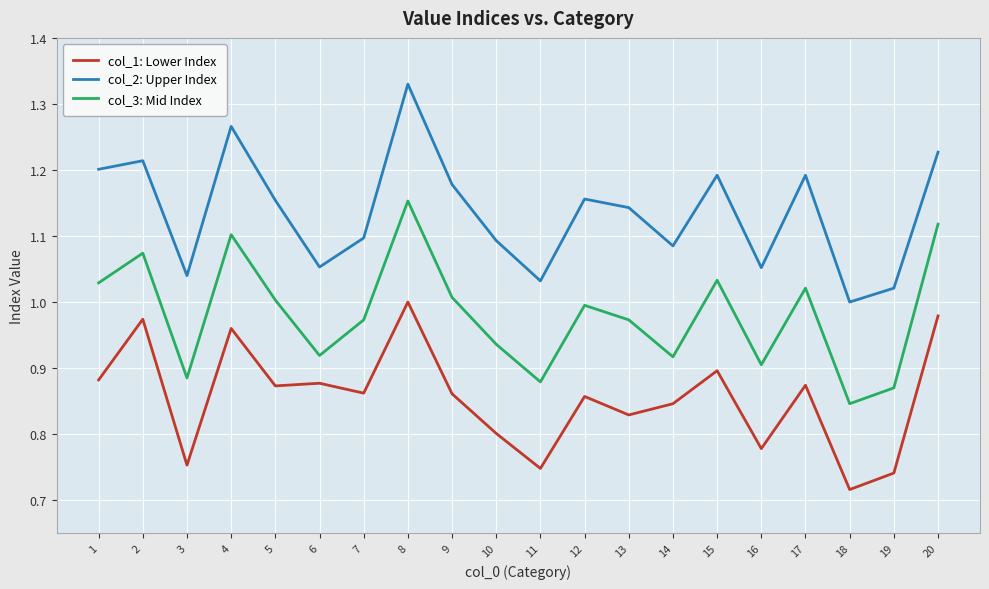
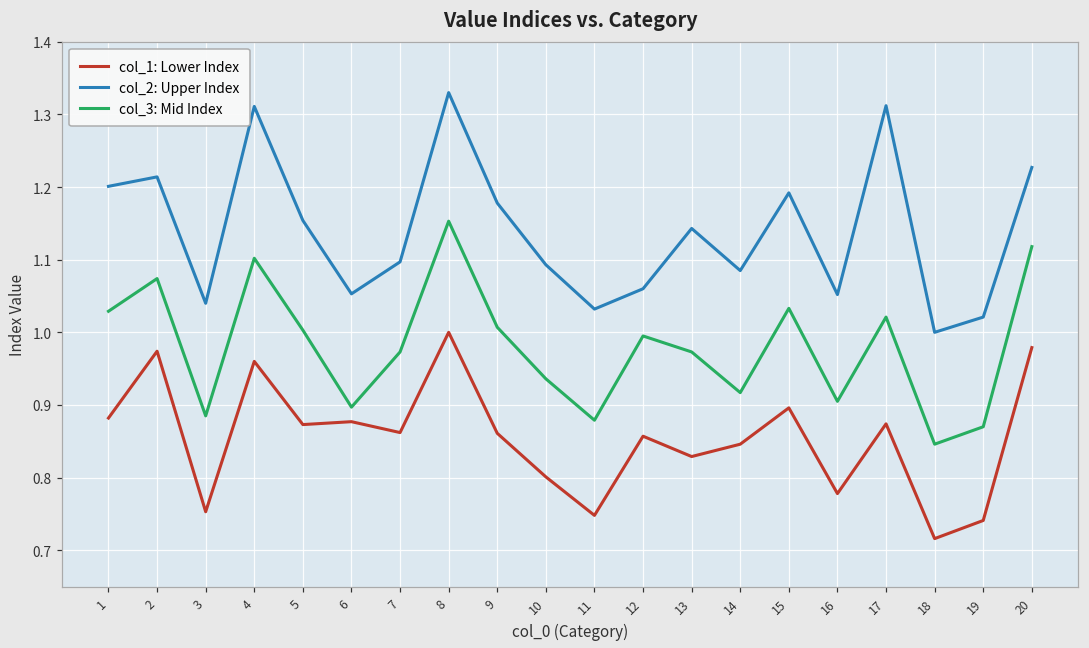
col_2: Upper Index, 4: 1.27 -> 1.31
col_3: Mid Index, 6: 0.92 -> 0.90
col_2: Upper Index, 12: 1.16 -> 1.06
col_2: Upper Index, 17: 1.19 -> 1.31
